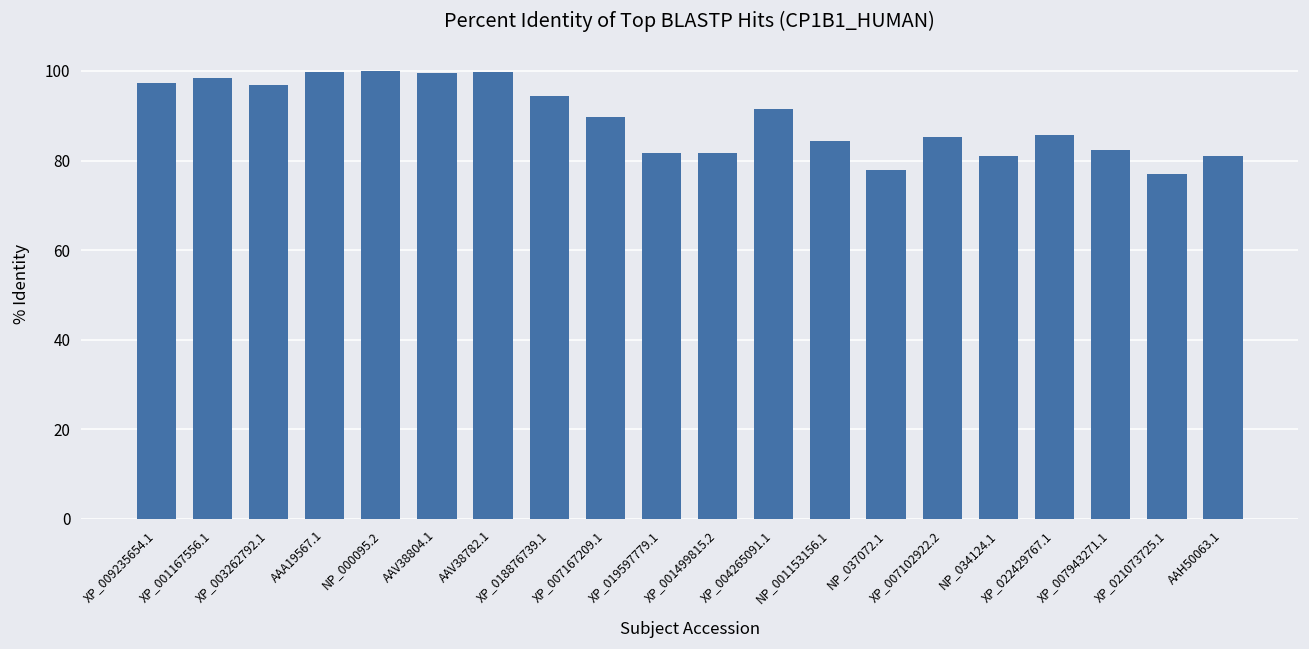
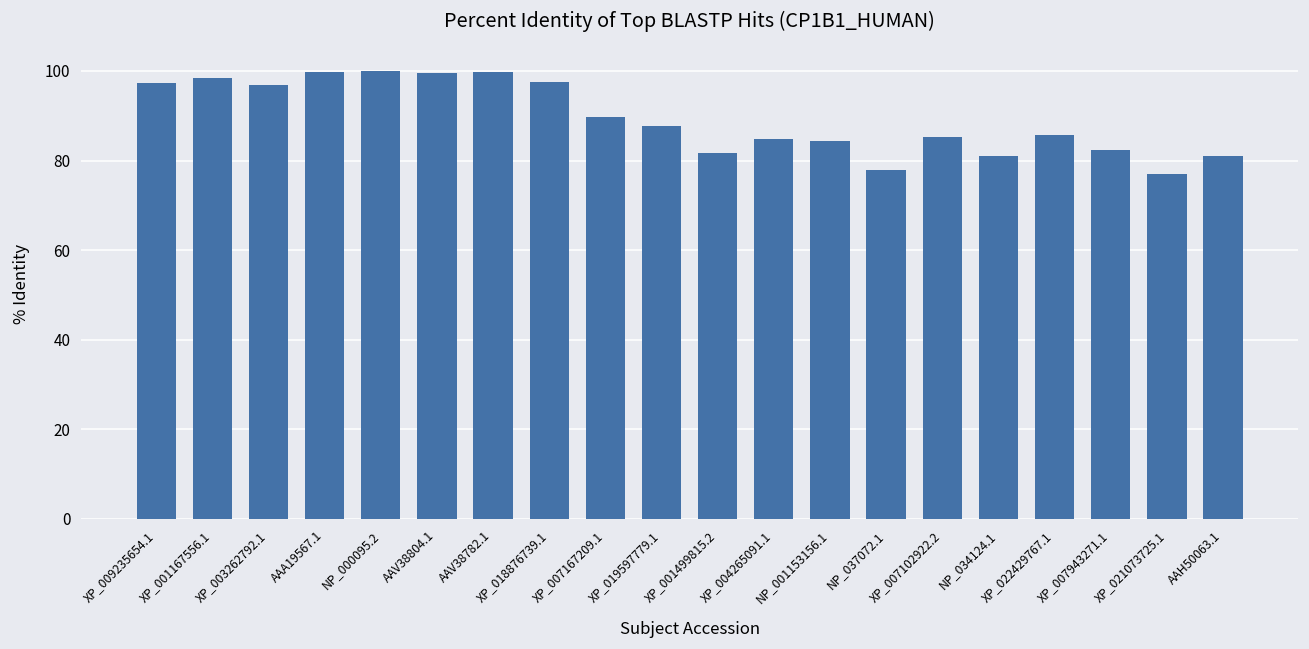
XP_018876739.1: 94 -> 97
XP_019597779.1: 82 -> 88
XP_004265091.1: 92 -> 85
